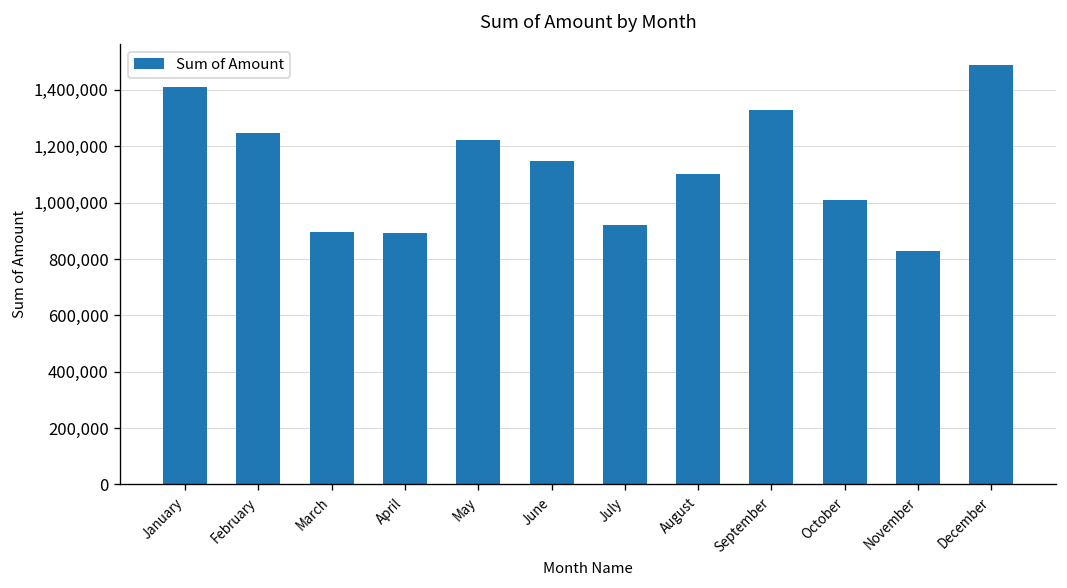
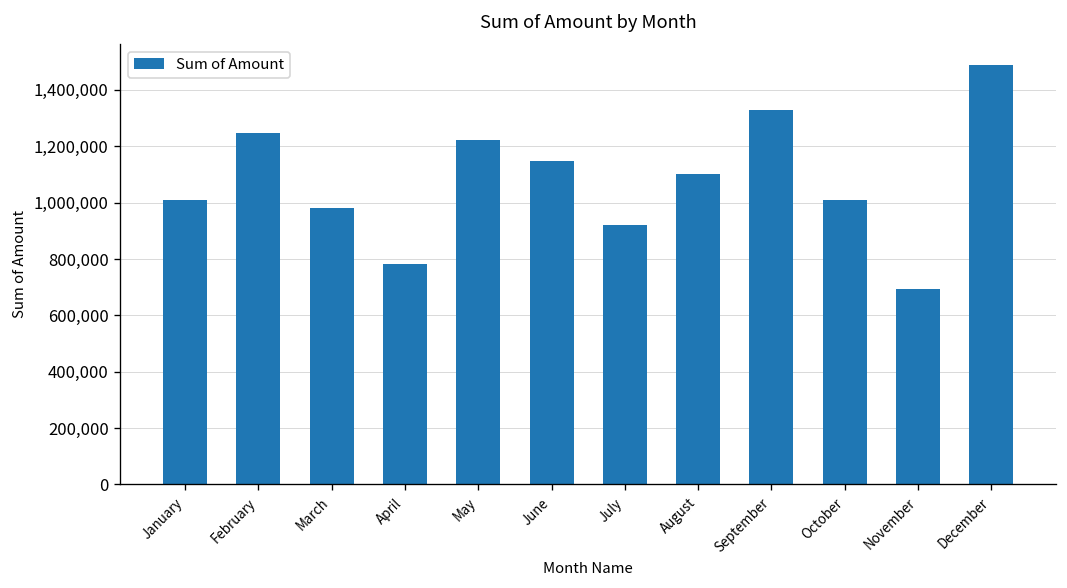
January: 1,410,000 -> 1,010,000
March: 900,000 -> 980,000
April: 890,000 -> 780,000
November: 830,000 -> 690,000
